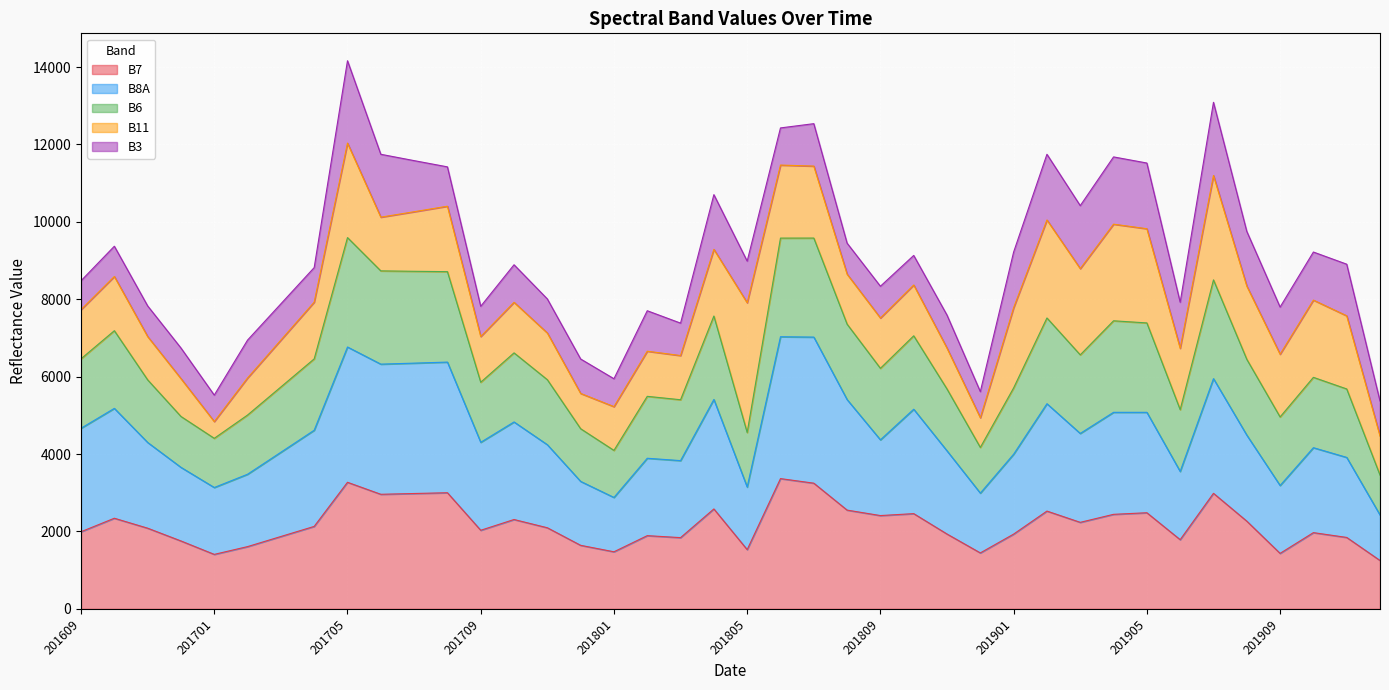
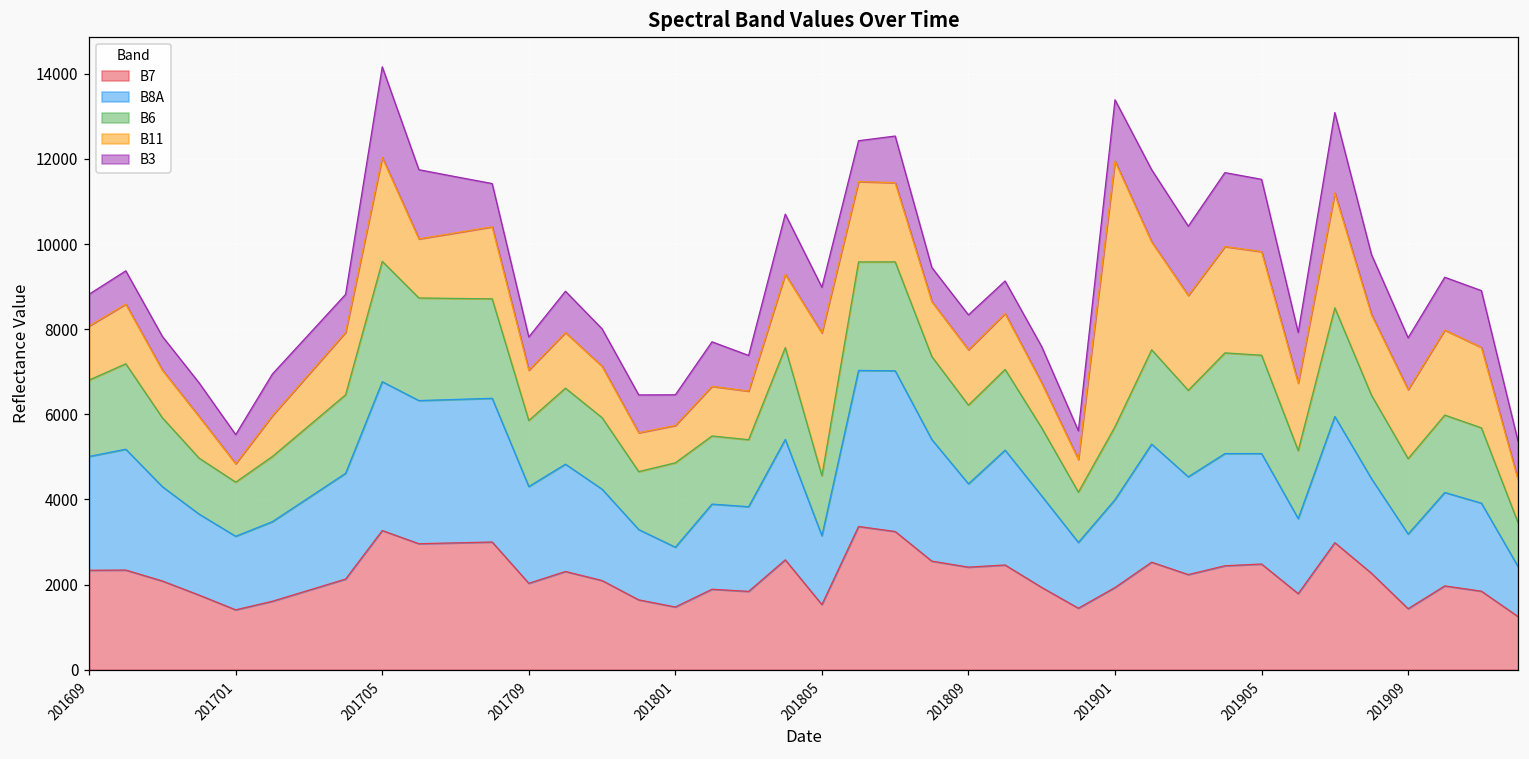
B7, 201609: 2000 -> 2300
B6, 201801: 1200 -> 2000
B11, 201801: 1100 -> 900
B11, 201901: 2100 -> 6200
